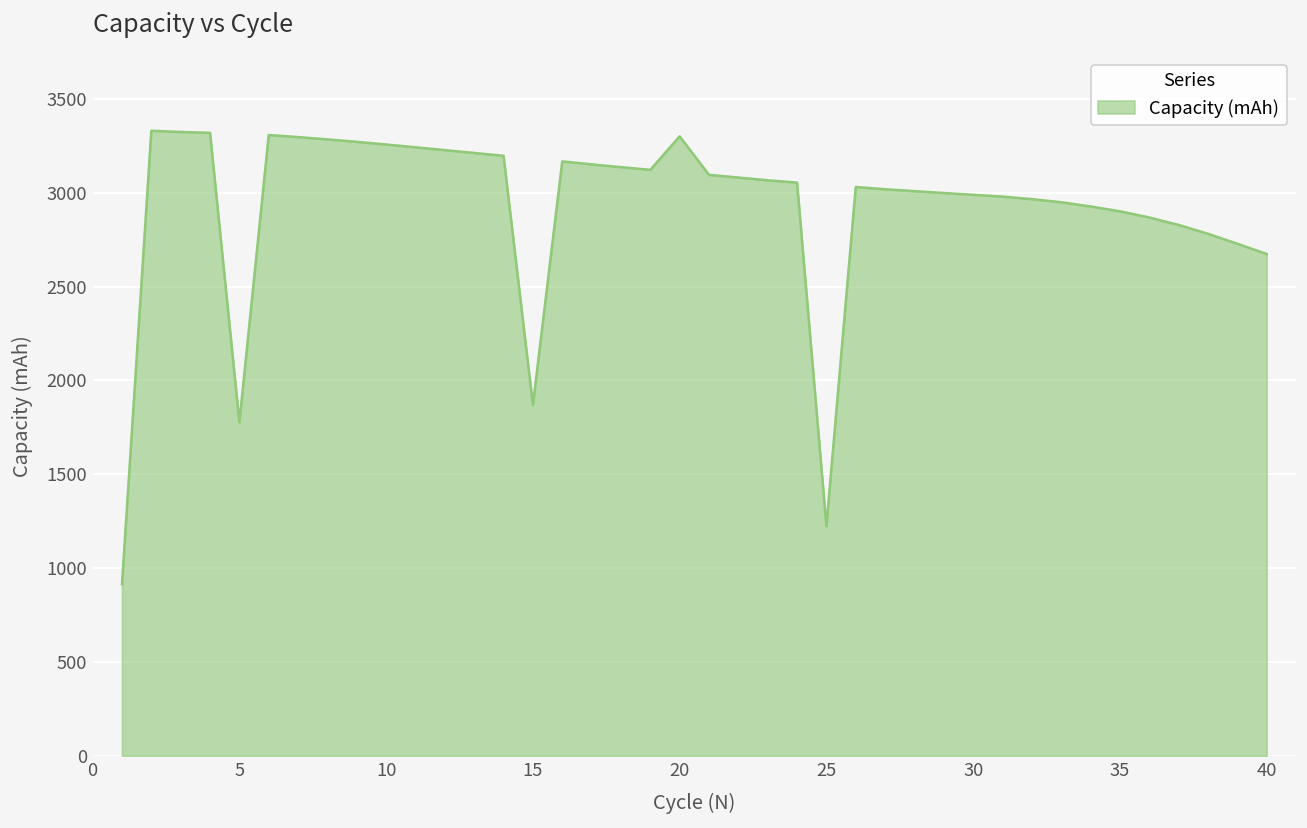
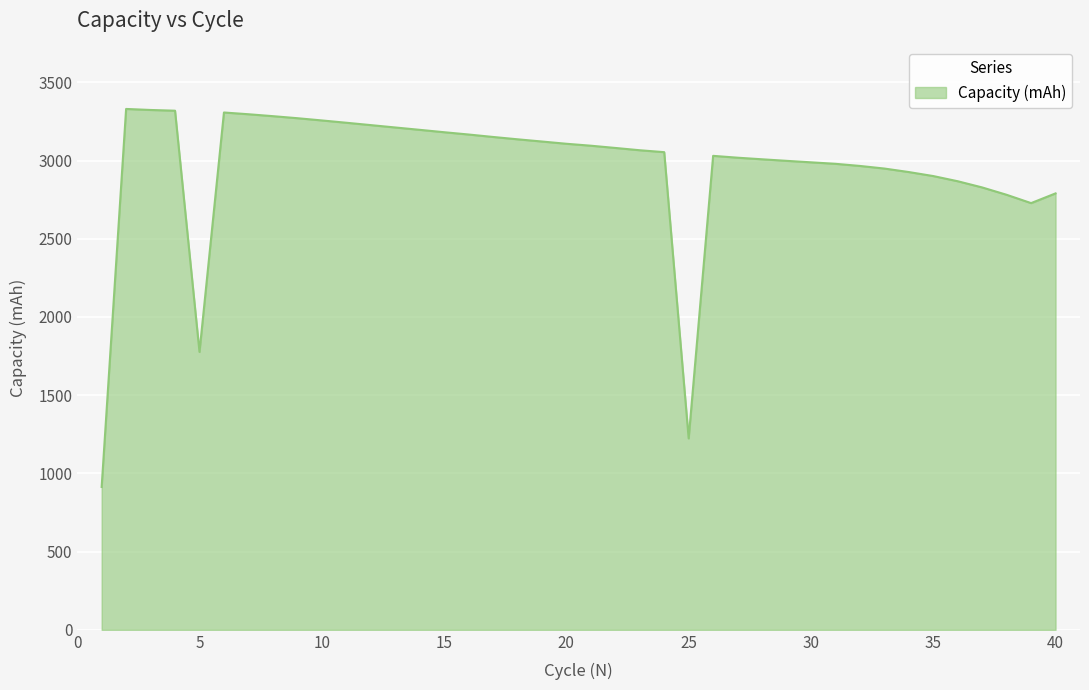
15: 1870 -> 3180
20: 3300 -> 3110
40: 2670 -> 2790
